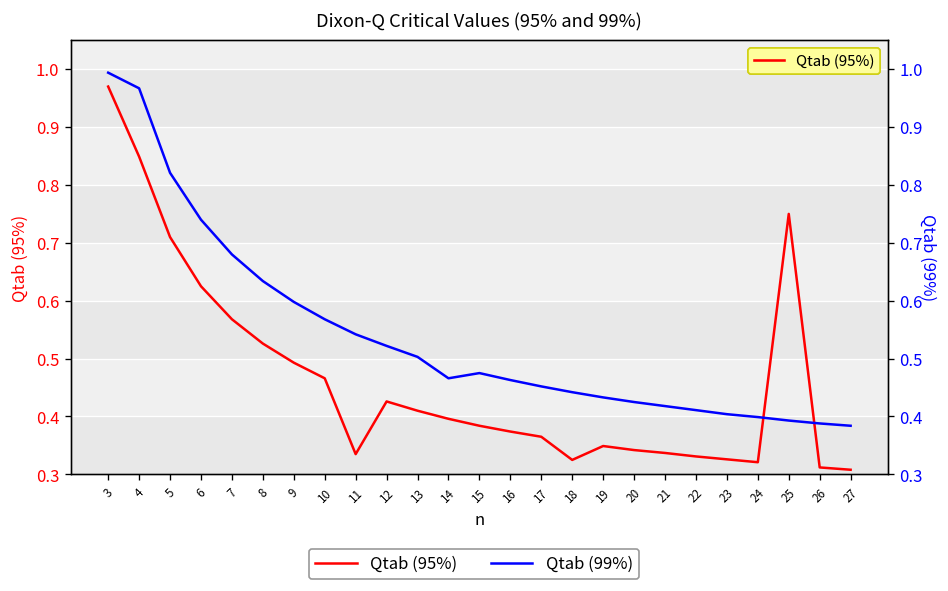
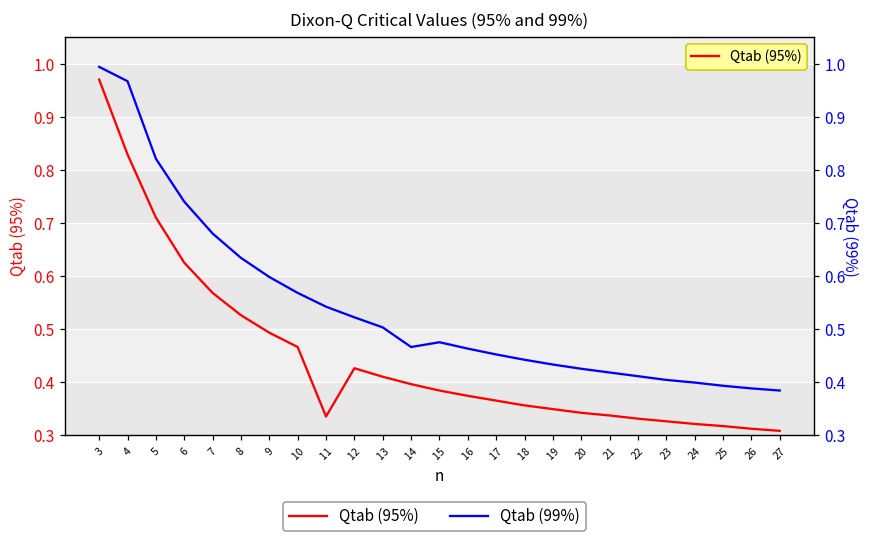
Qtab (95%), 4: 0.85 -> 0.83
Qtab (95%), 18: 0.33 -> 0.36
Qtab (95%), 25: 0.75 -> 0.32
